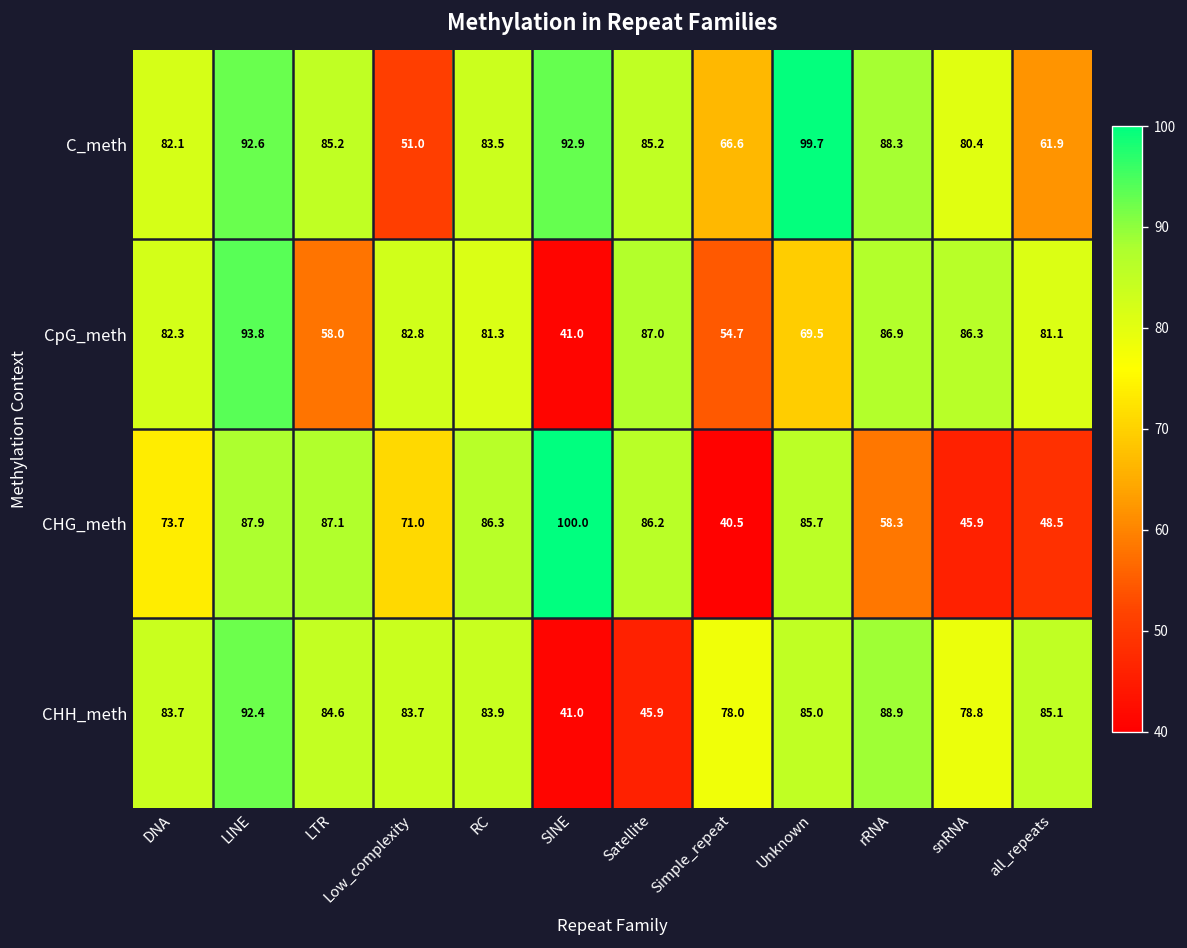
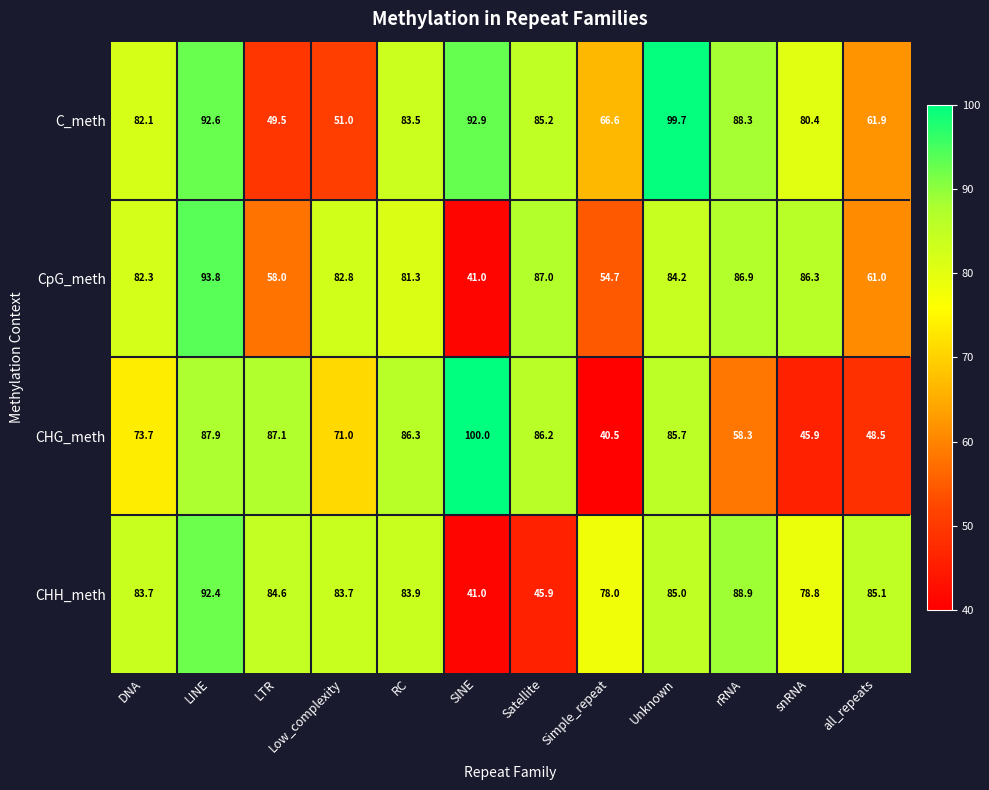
C_meth, LTR: 85.2 -> 49.5
CpG_meth, Unknown: 69.5 -> 84.2
CpG_meth, all_repeats: 81.1 -> 61.0
